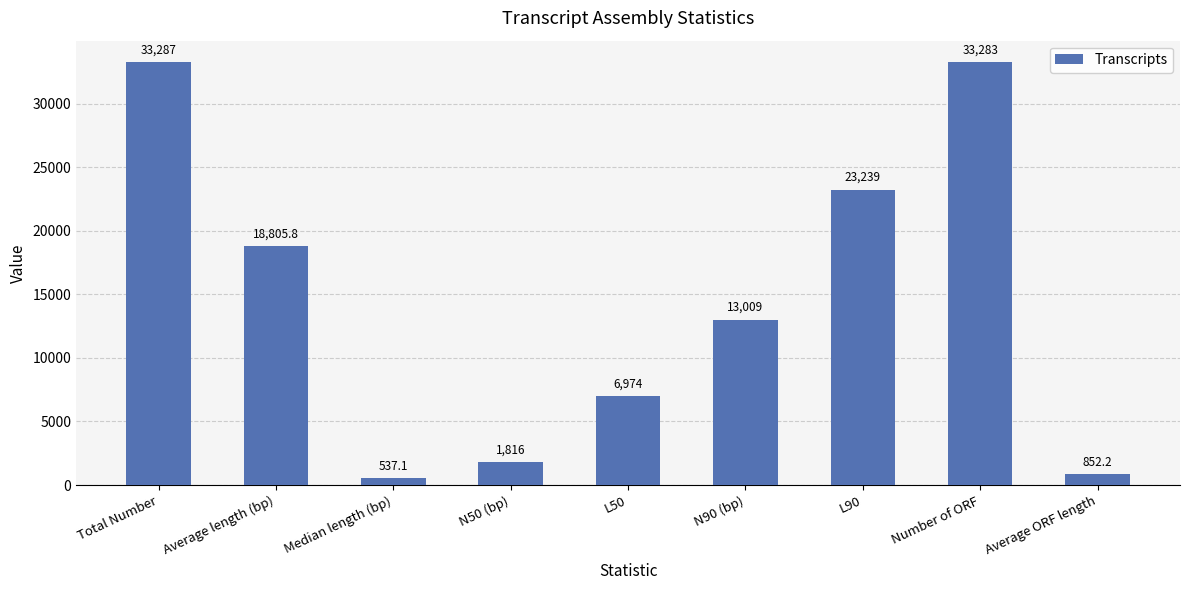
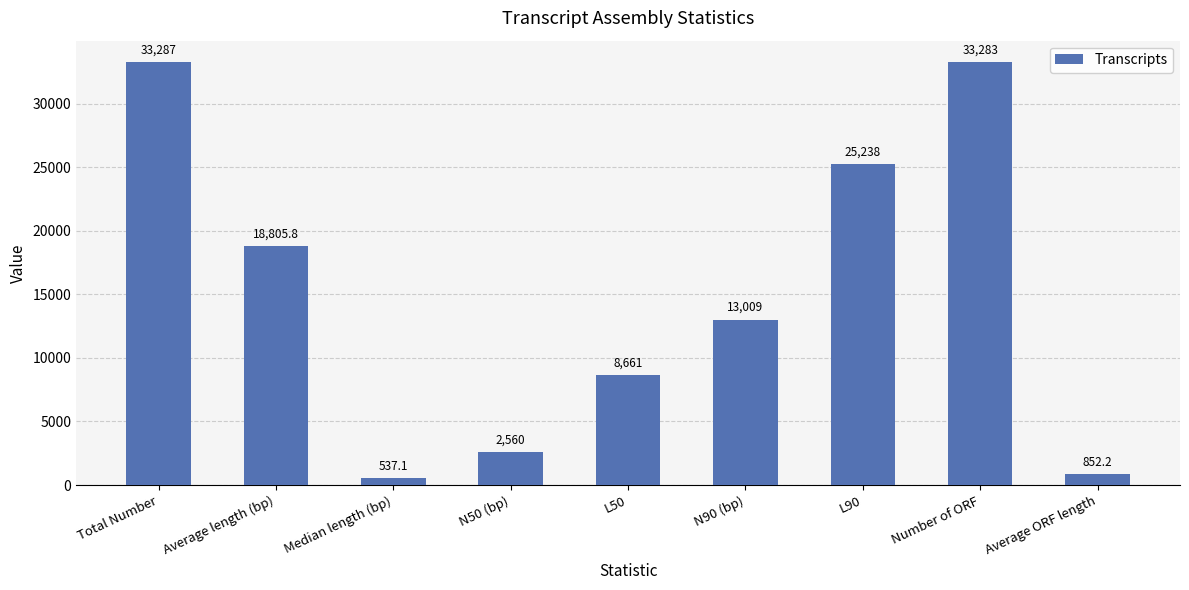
N50 (bp): 1,816 -> 2,560
L50: 6,974 -> 8,661
L90: 23,239 -> 25,238
